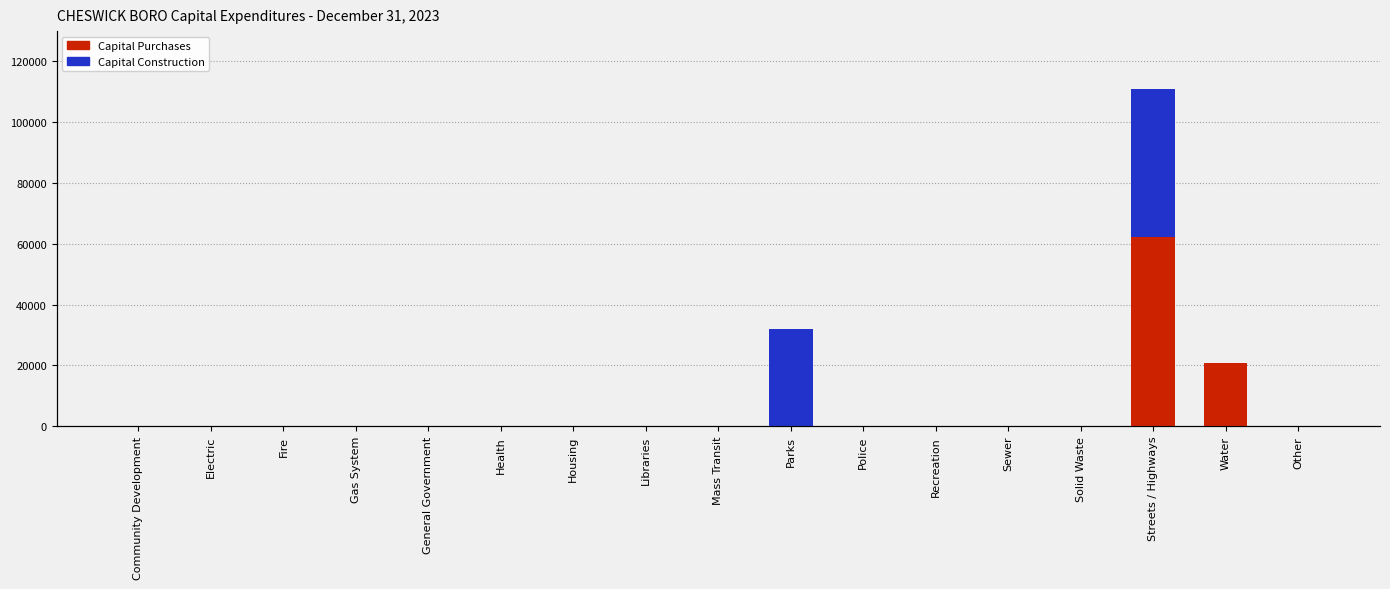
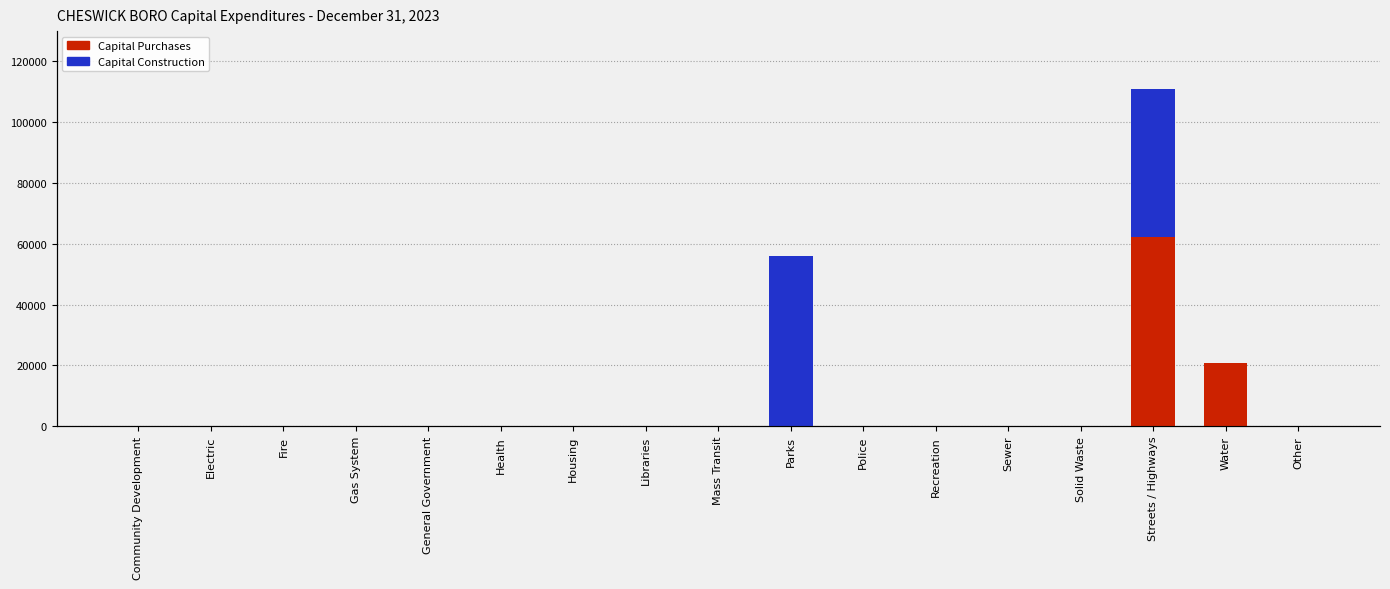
Capital Construction, Parks: 32000 -> 56000
